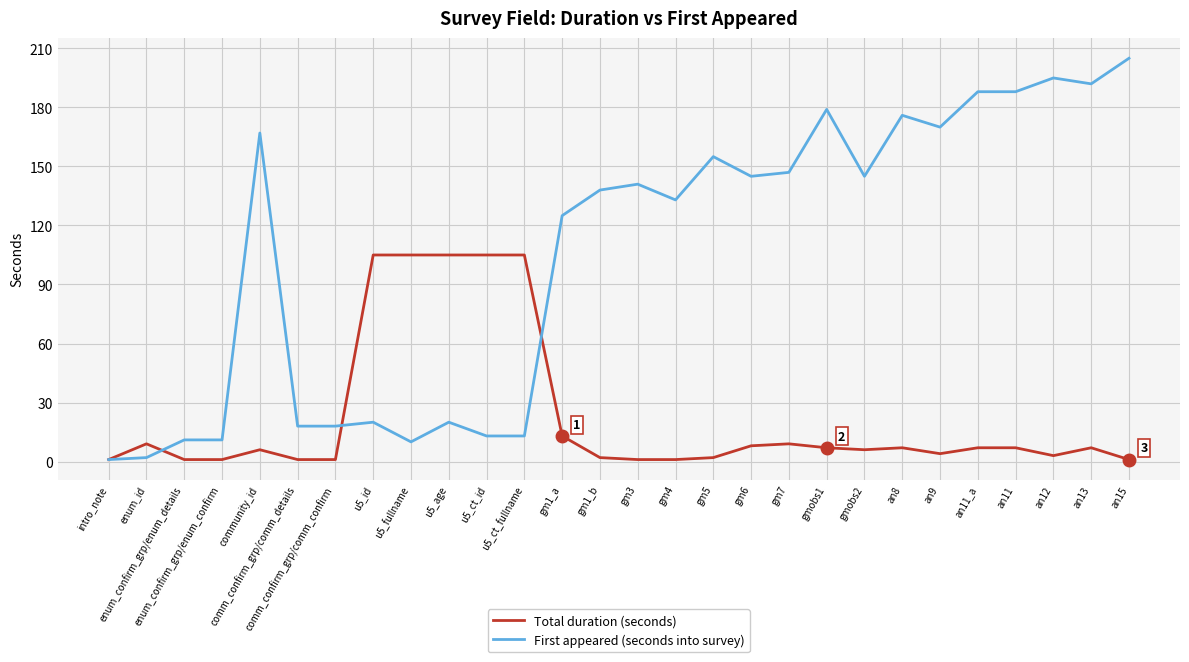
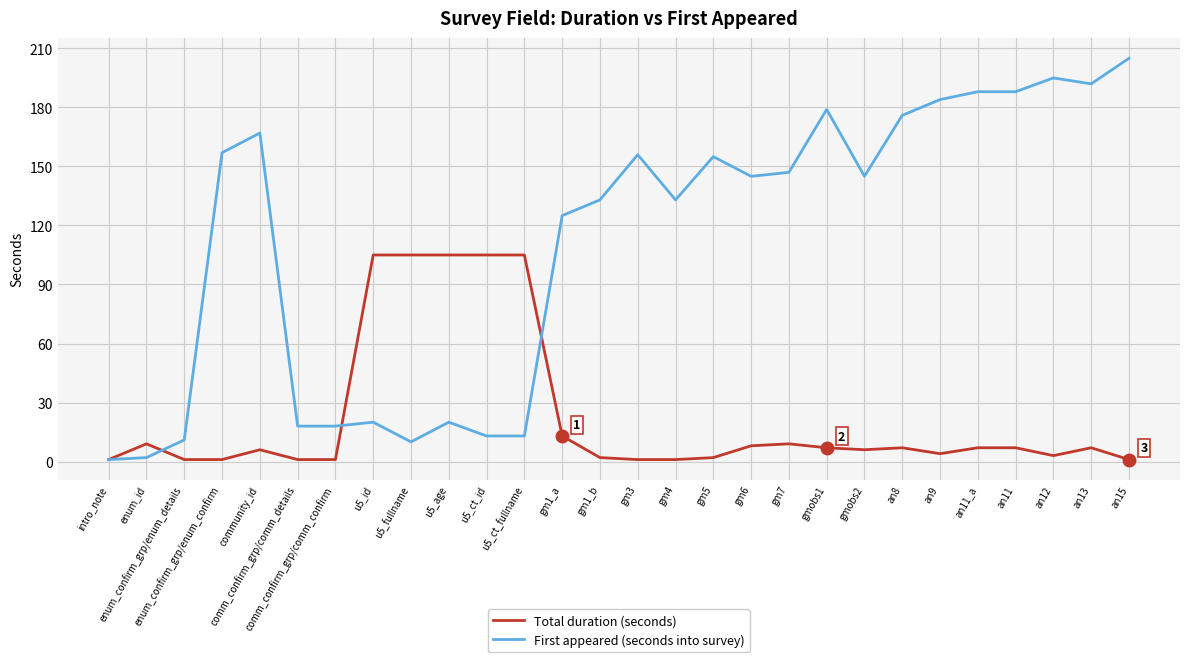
First appeared (seconds into survey), enum_confirm_grp/enum_confirm: 11 -> 157
First appeared (seconds into survey), gm1_b: 138 -> 133
First appeared (seconds into survey), gm3: 141 -> 156
First appeared (seconds into survey), an9: 170 -> 184
